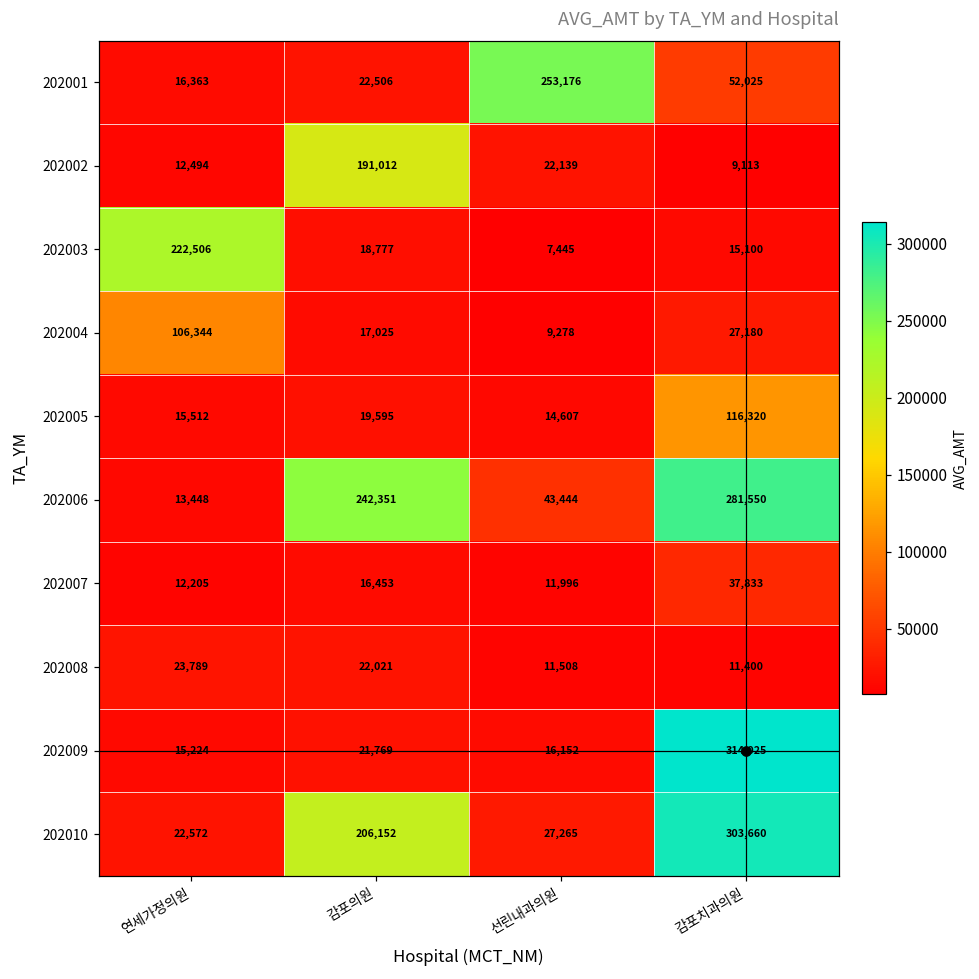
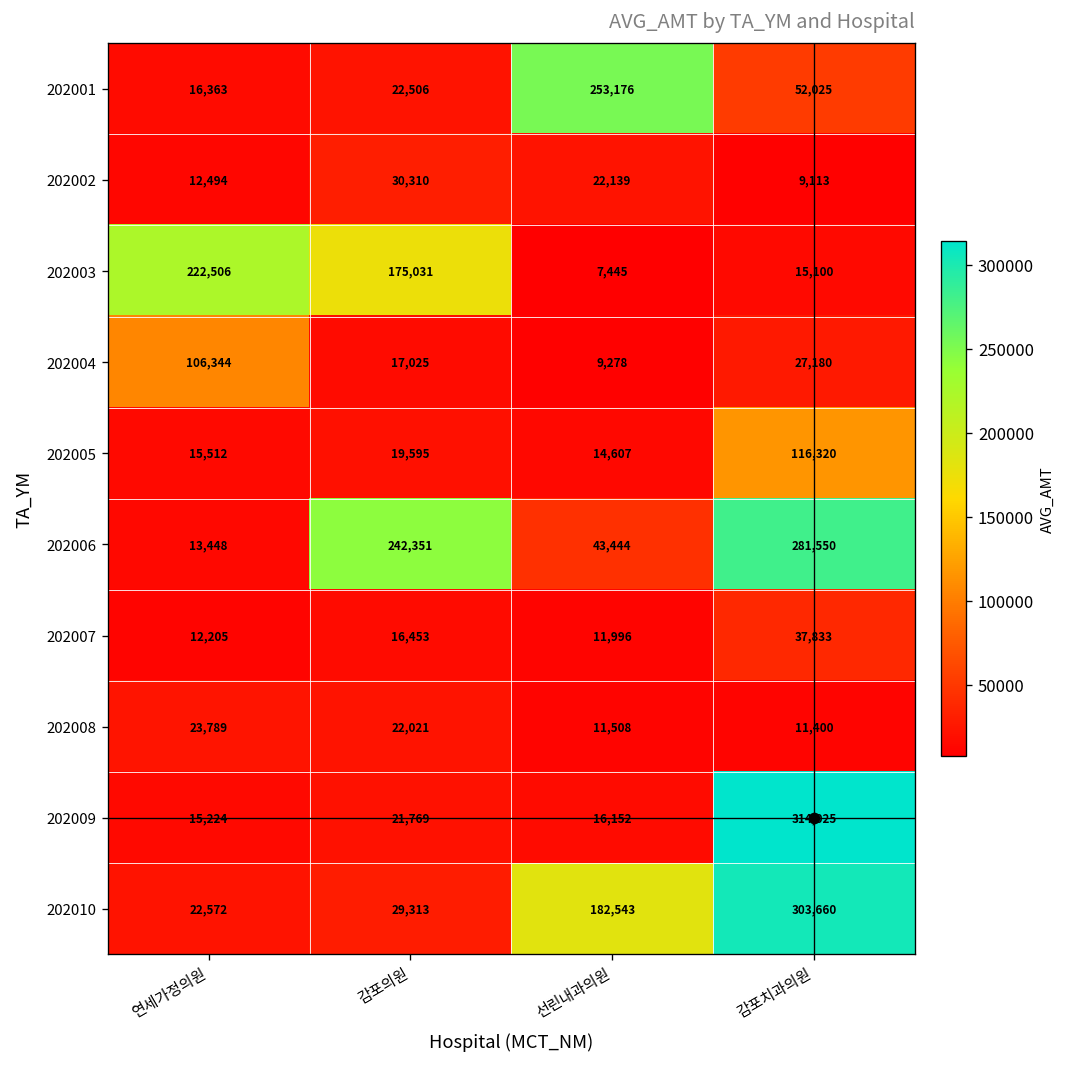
202002, 감포의원: 191,012 -> 30,310
202003, 감포의원: 18,777 -> 175,031
202010, 감포의원: 206,152 -> 29,313
202010, 선린내과의원: 27,265 -> 182,543
